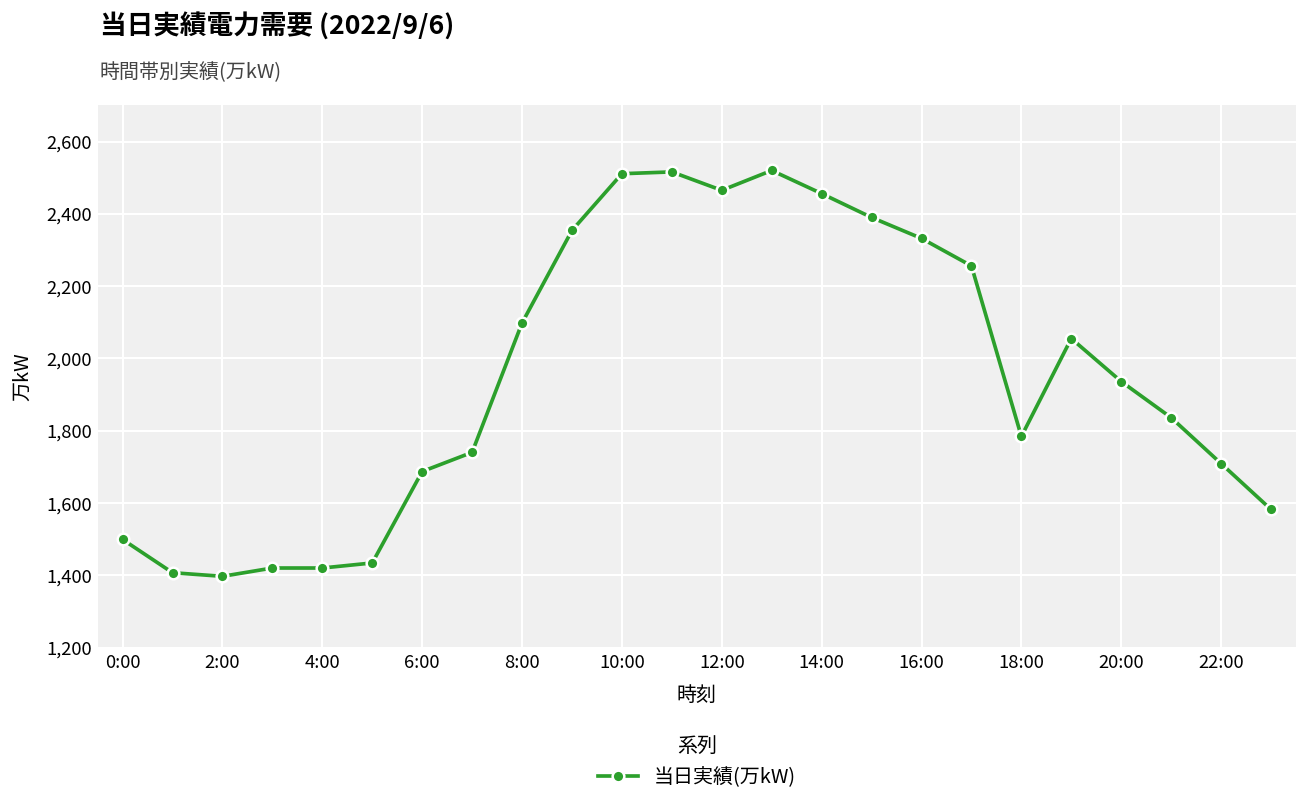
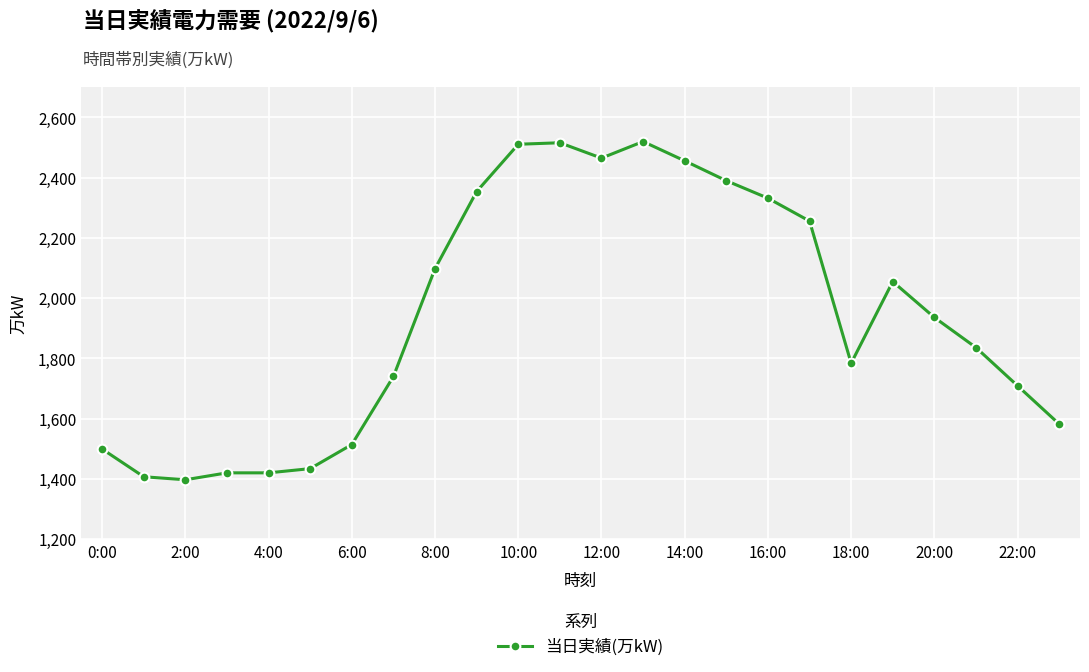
6:00: 1,690 -> 1,510
